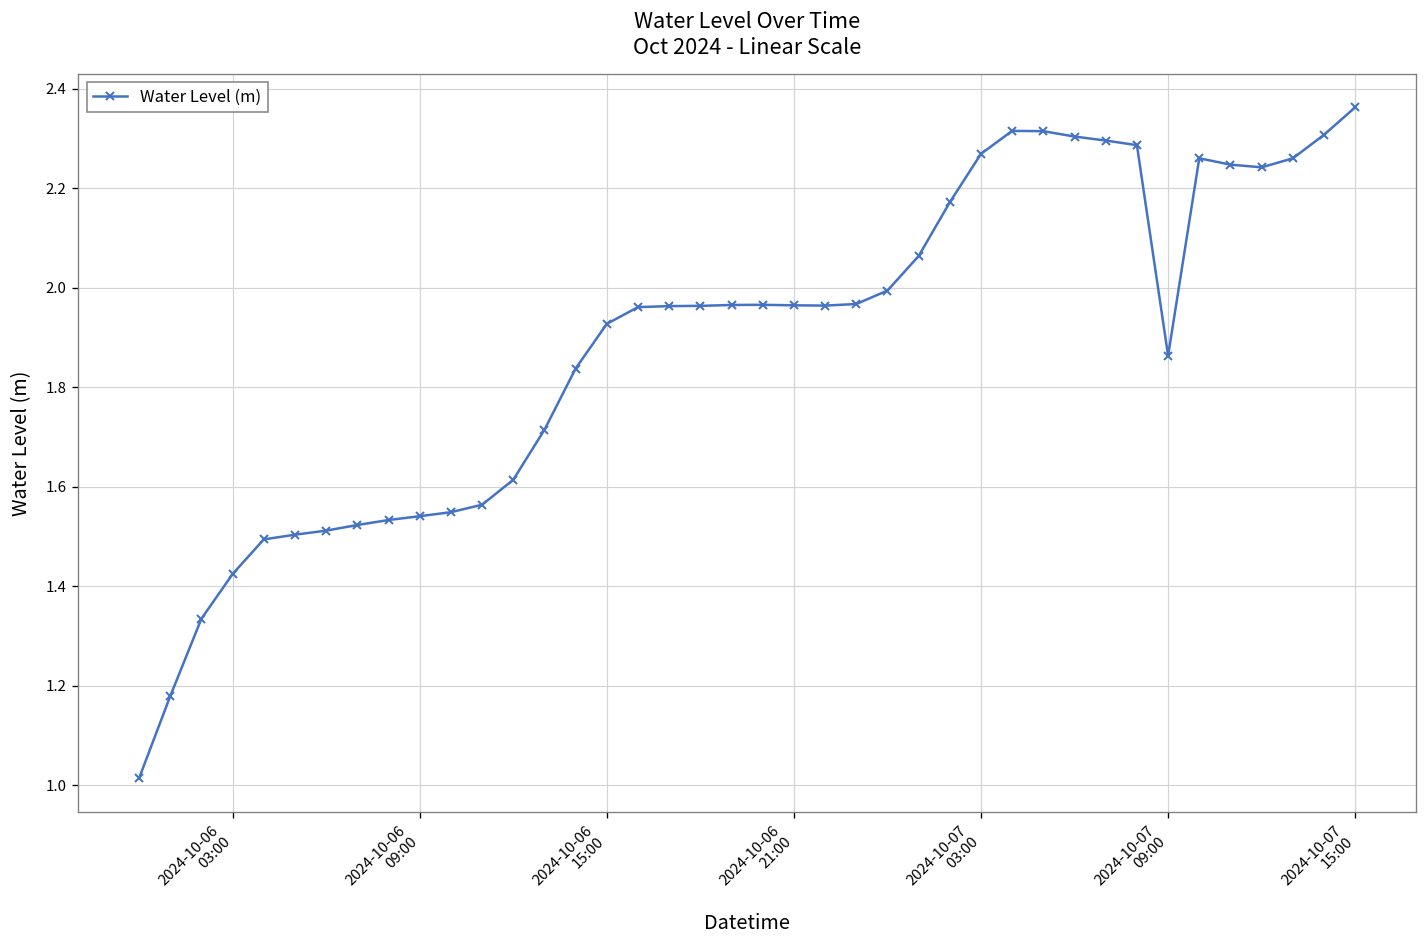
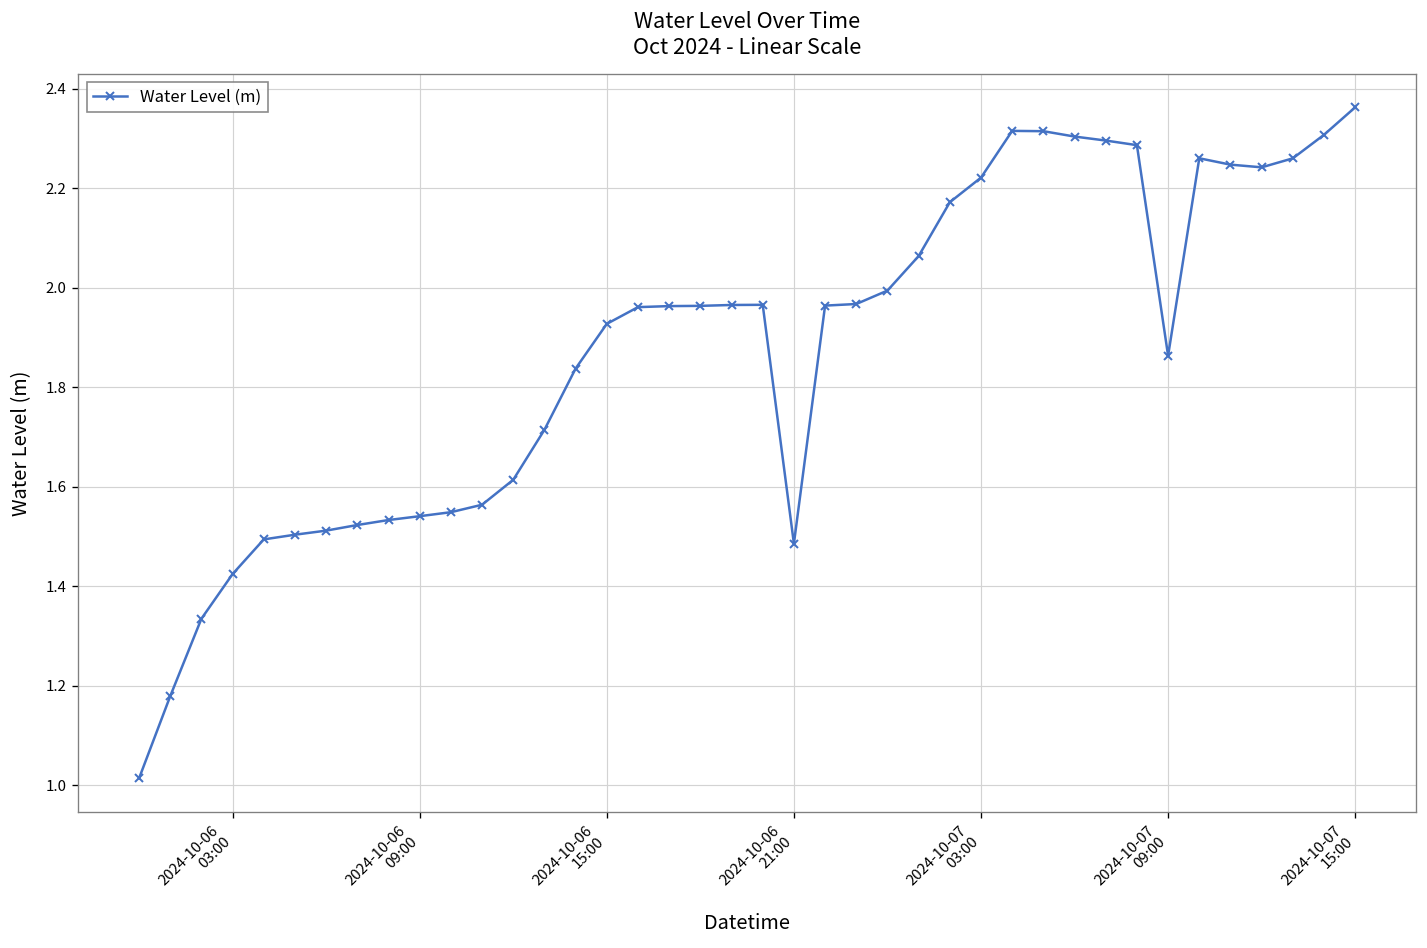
2024-10-06 21:00: 1.96 -> 1.49
2024-10-07 03:00: 2.27 -> 2.22
